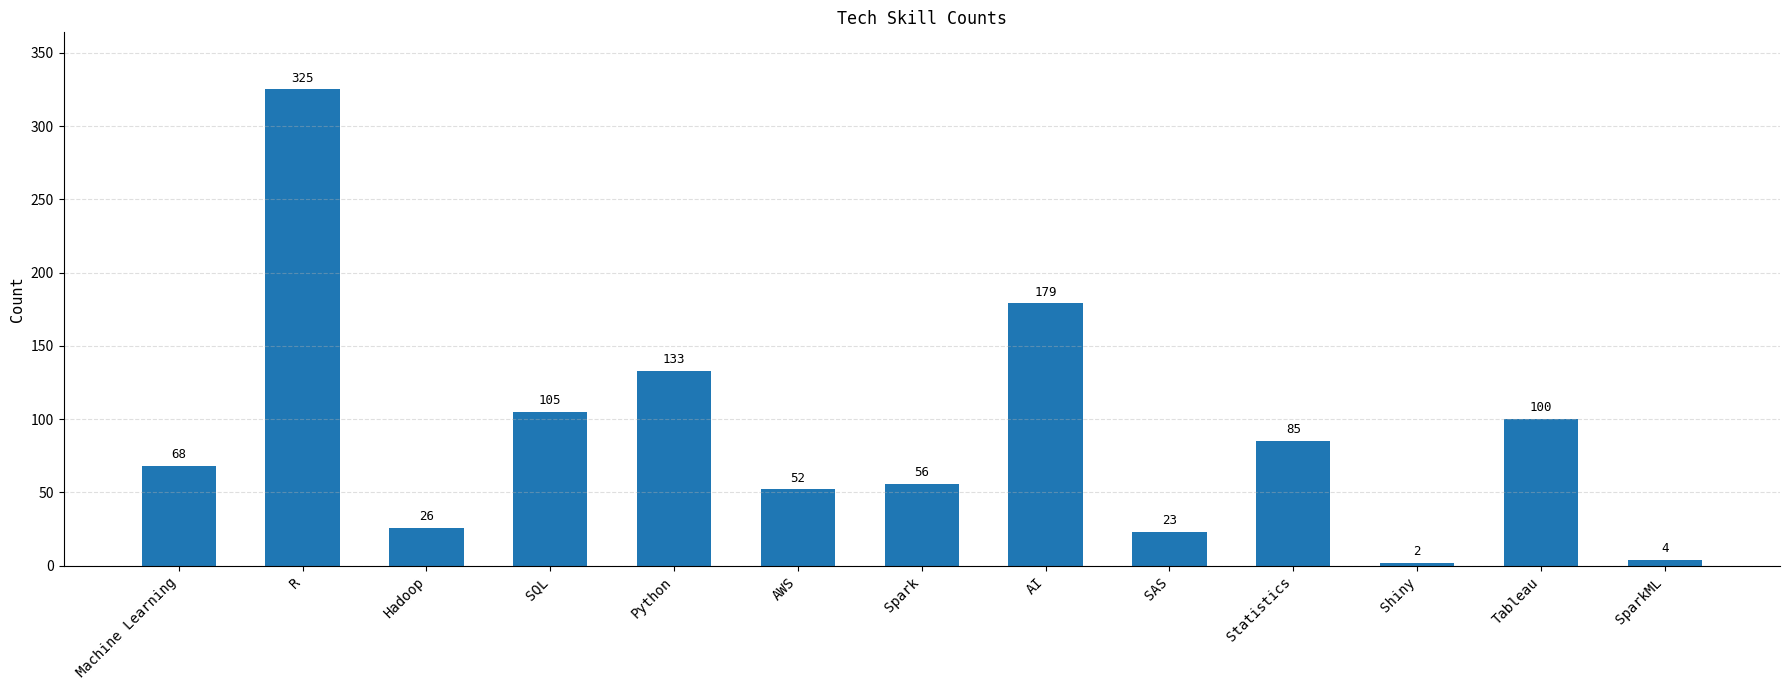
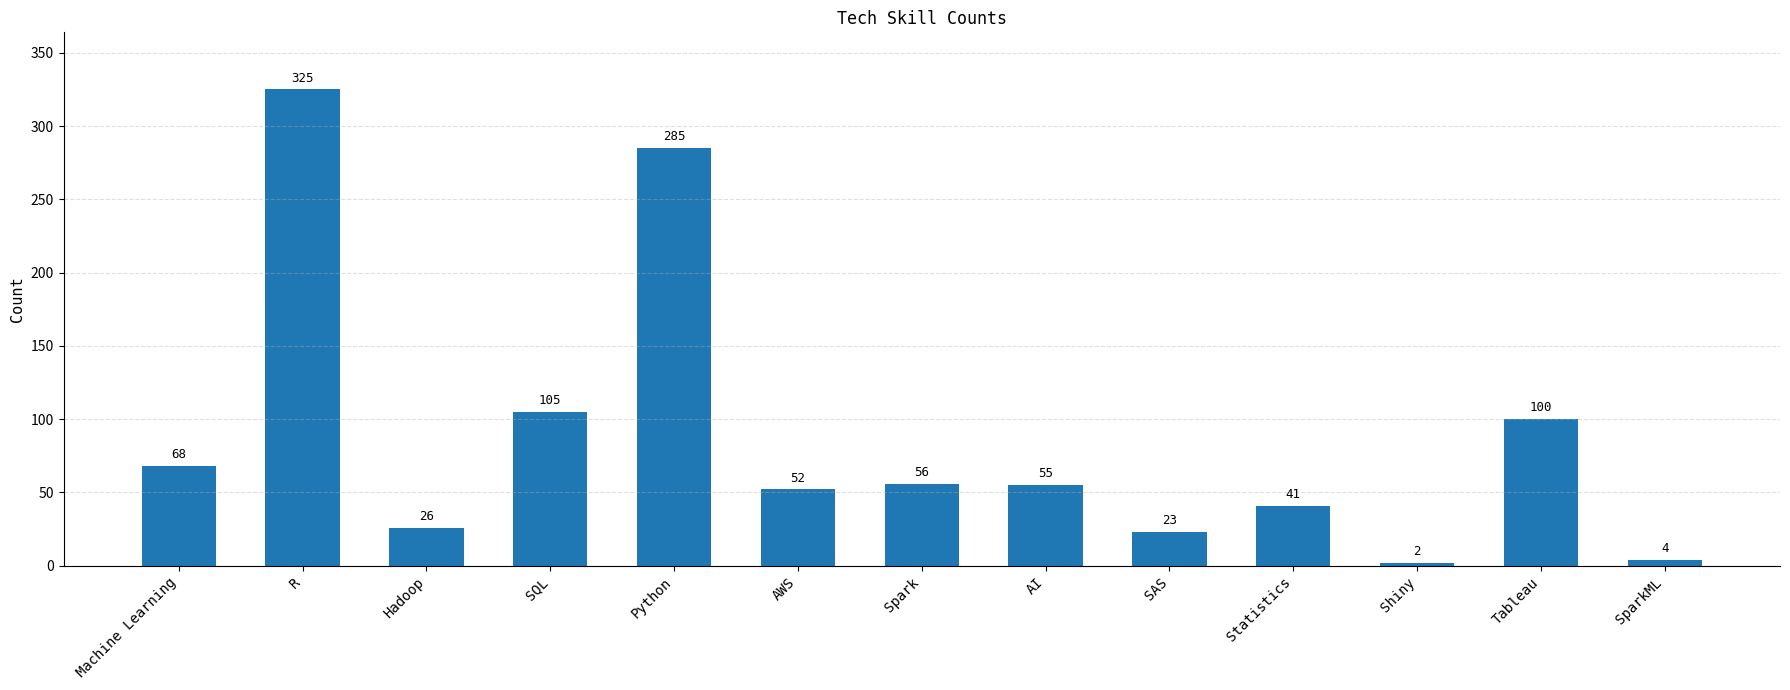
Python: 133 -> 285
AI: 179 -> 55
Statistics: 85 -> 41
